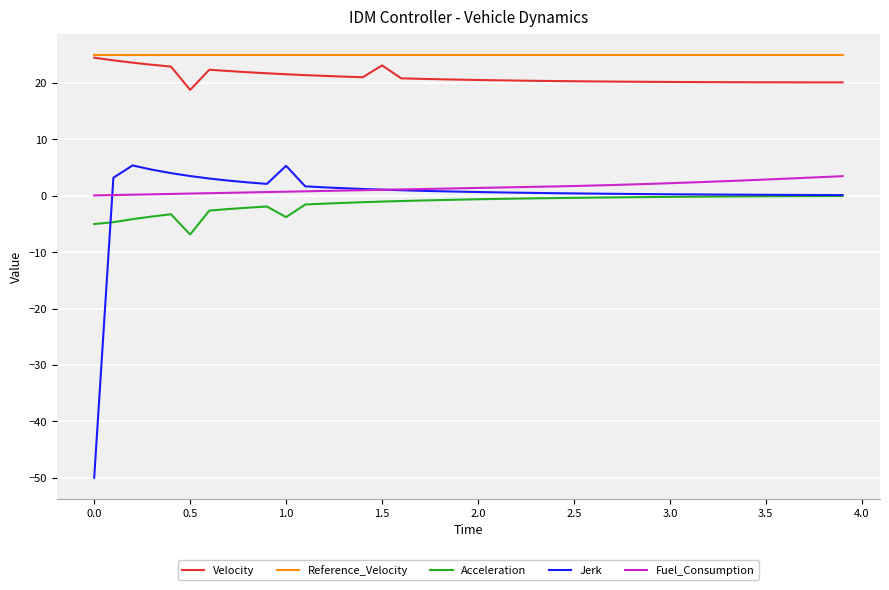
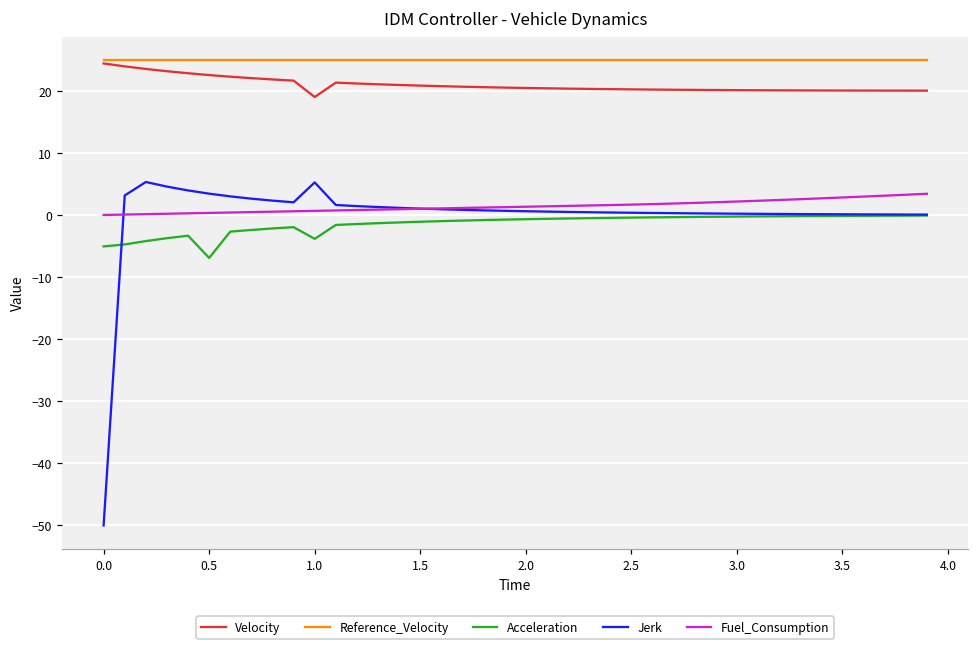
Velocity, 0.5: 19 -> 23
Velocity, 1.0: 22 -> 19
Velocity, 1.5: 23 -> 21
